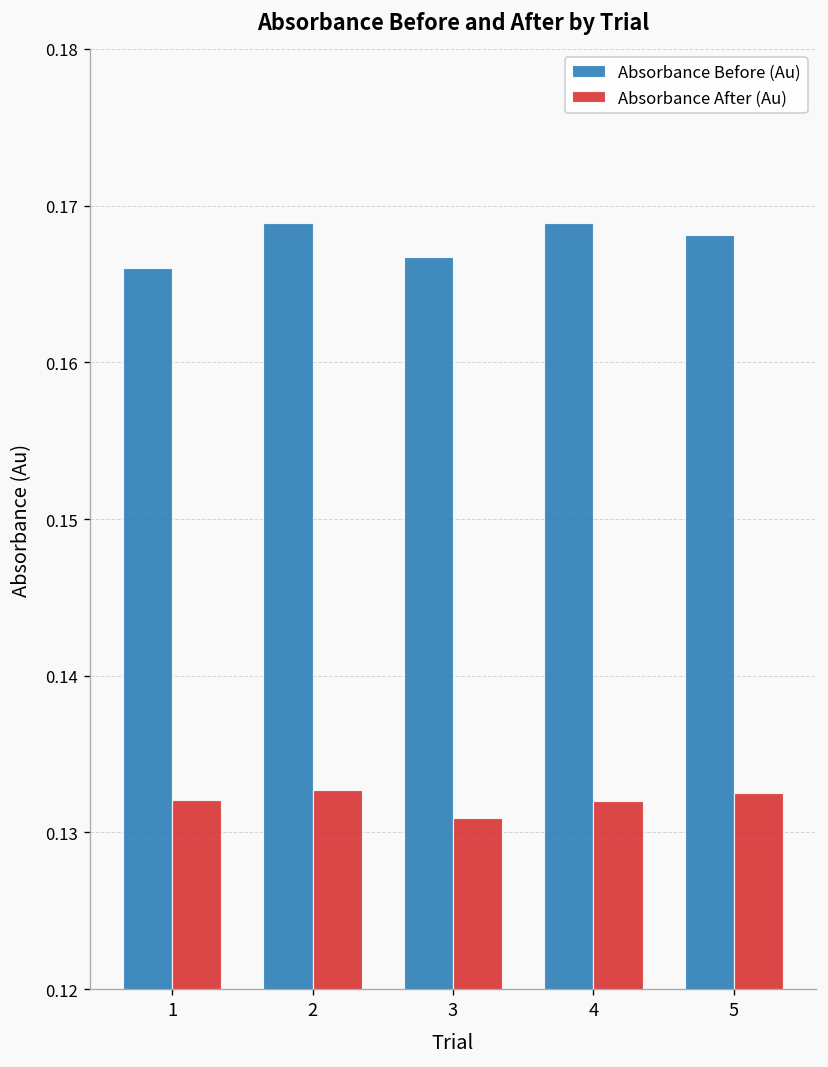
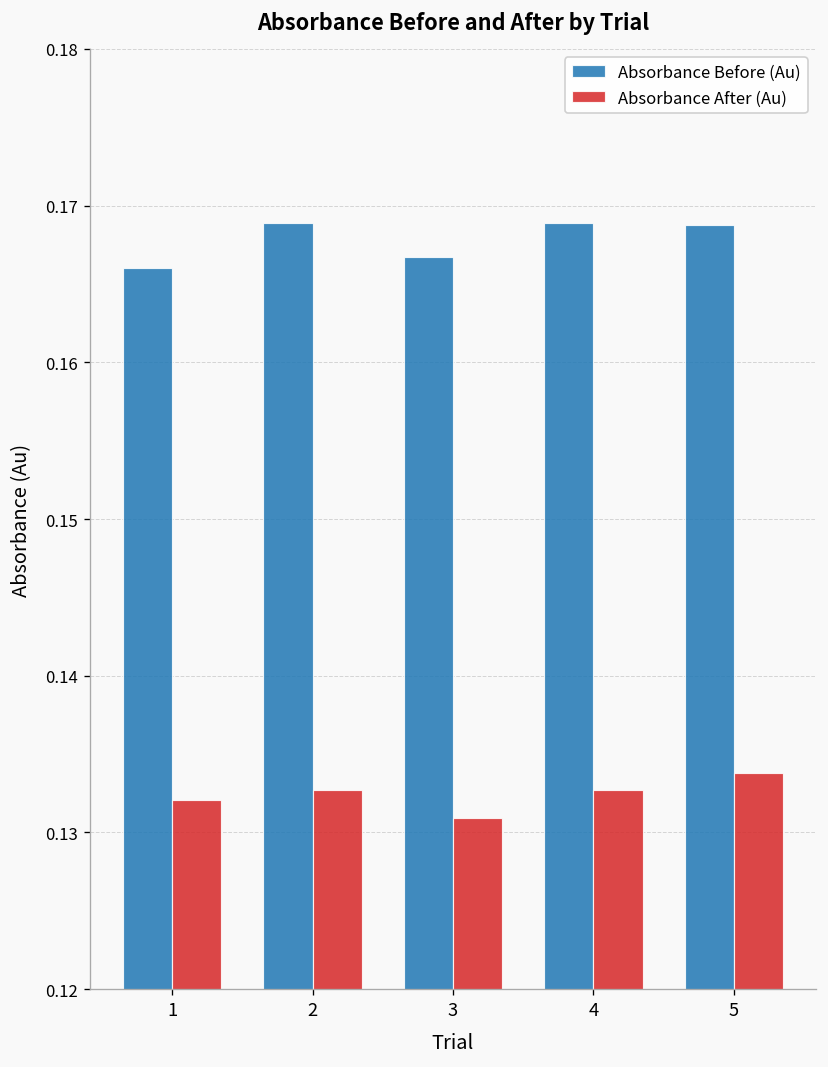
Absorbance After (Au), 4: 0.1320 -> 0.1327
Absorbance Before (Au), 5: 0.1681 -> 0.1688
Absorbance After (Au), 5: 0.1325 -> 0.1338
